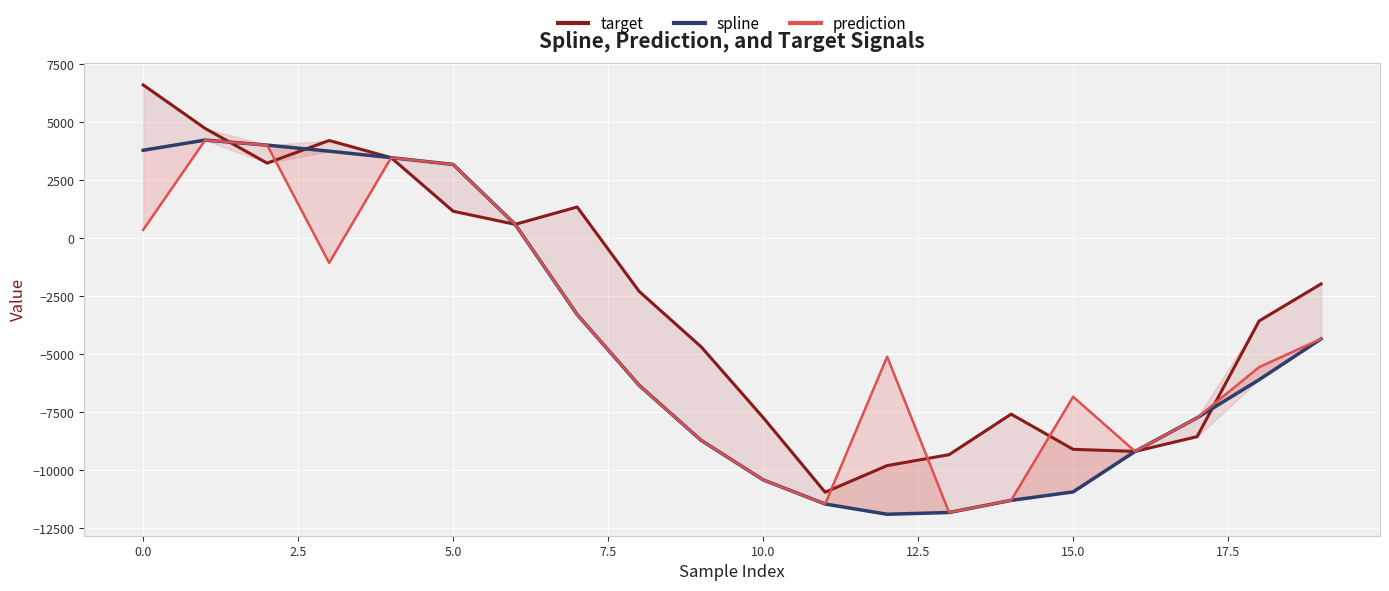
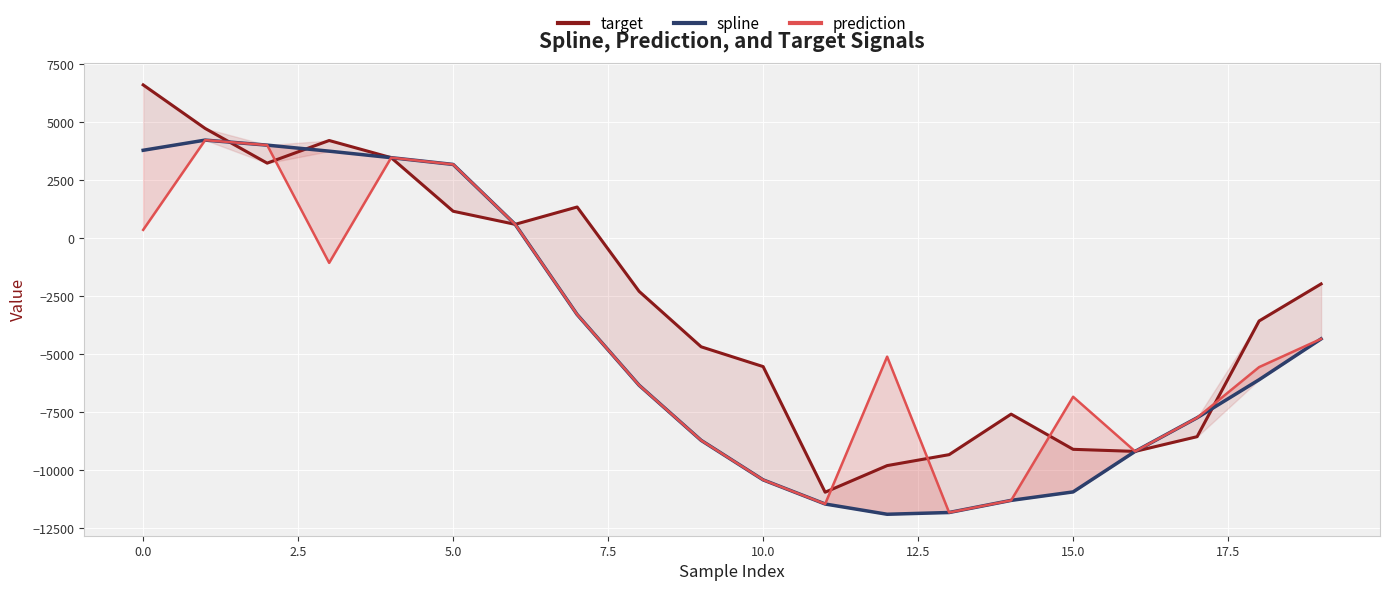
target, 10.0: -7700 -> -5500
